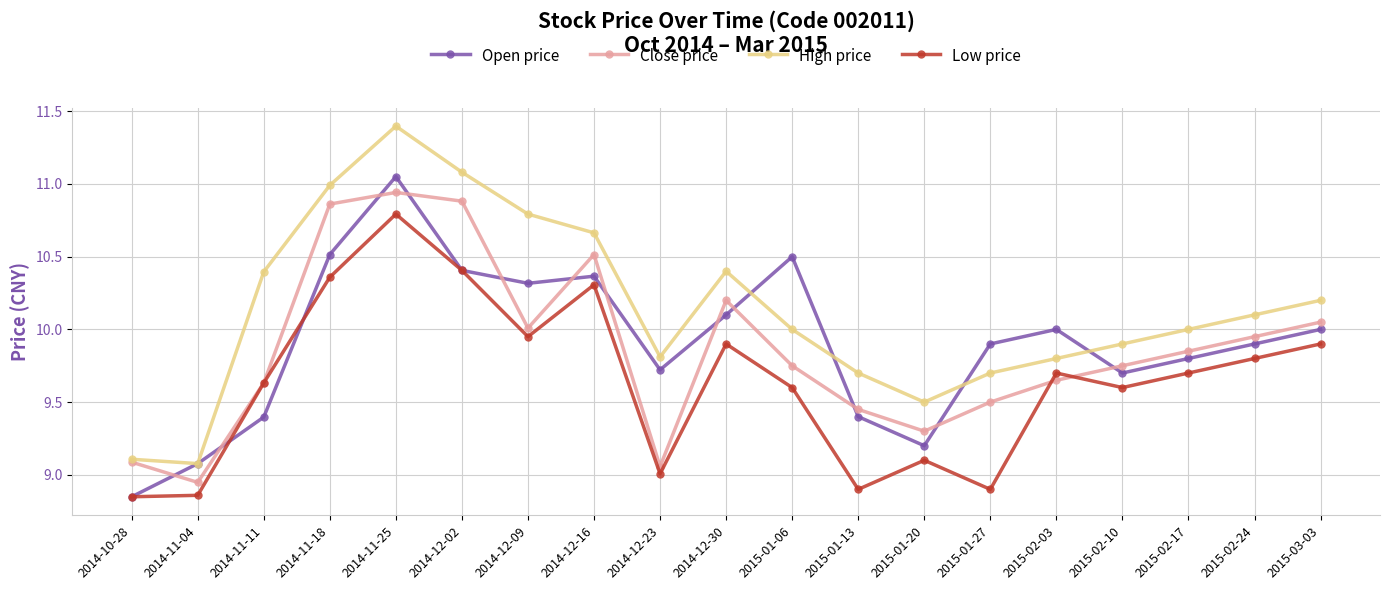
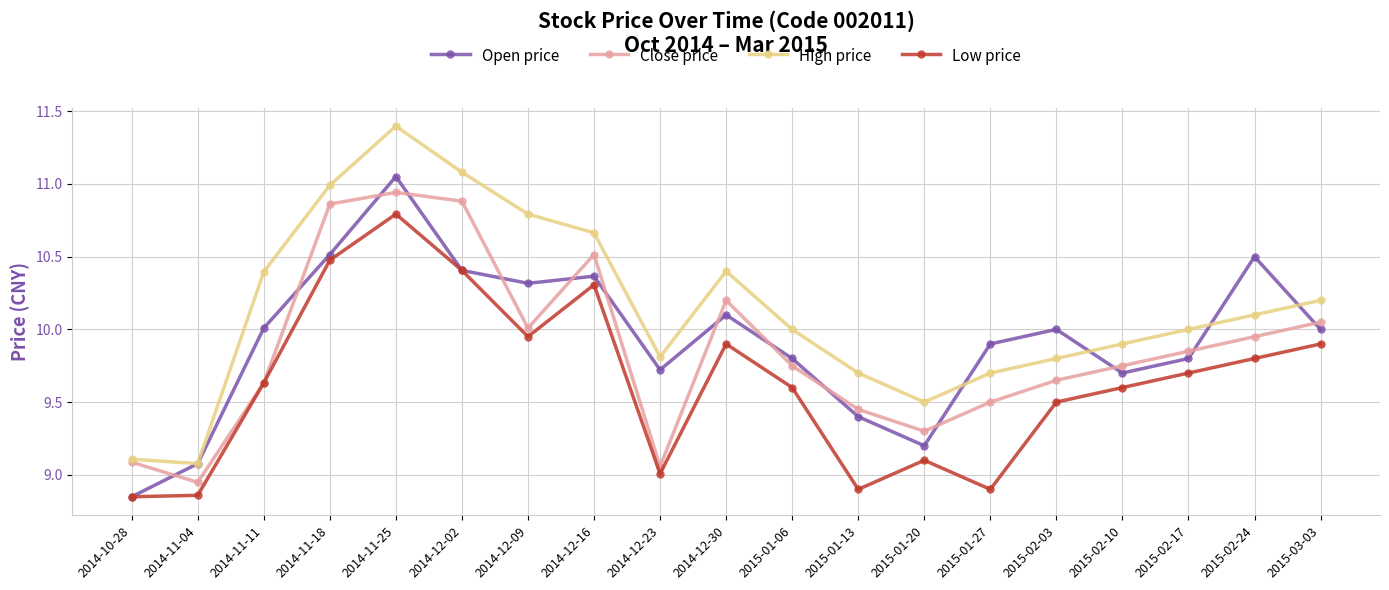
Open price, 2014-11-11: 9.40 -> 10.01
Low price, 2014-11-18: 10.36 -> 10.48
Open price, 2015-01-06: 10.5 -> 9.8
Low price, 2015-02-03: 9.7 -> 9.5
Open price, 2015-02-24: 9.9 -> 10.5
